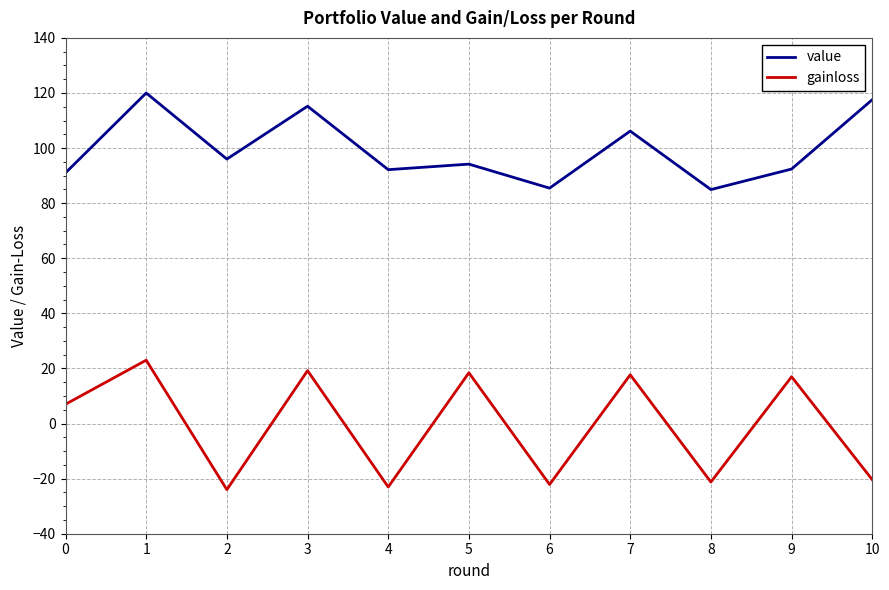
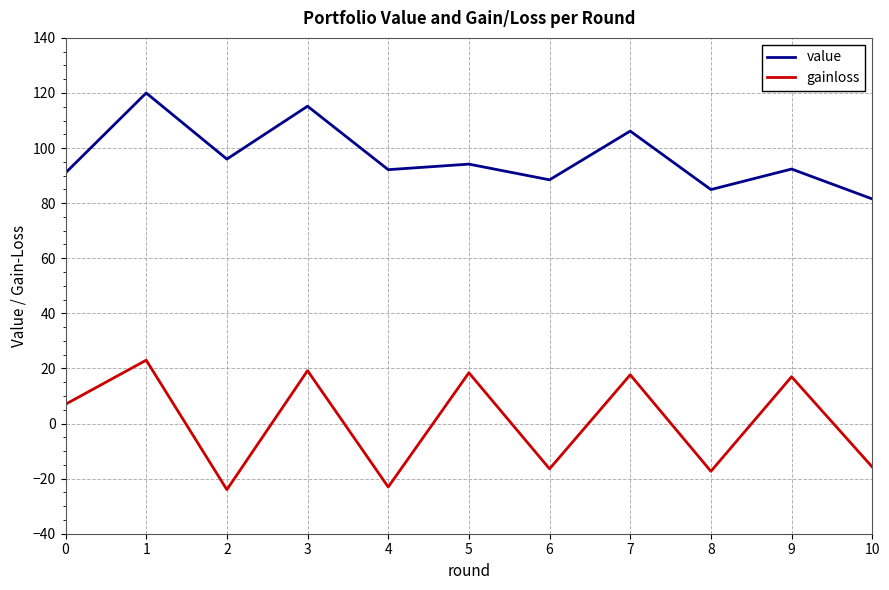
value, 6: 85 -> 88
gainloss, 6: -22 -> -16
gainloss, 8: -21 -> -17
value, 10: 118 -> 82
gainloss, 10: -20 -> -16
